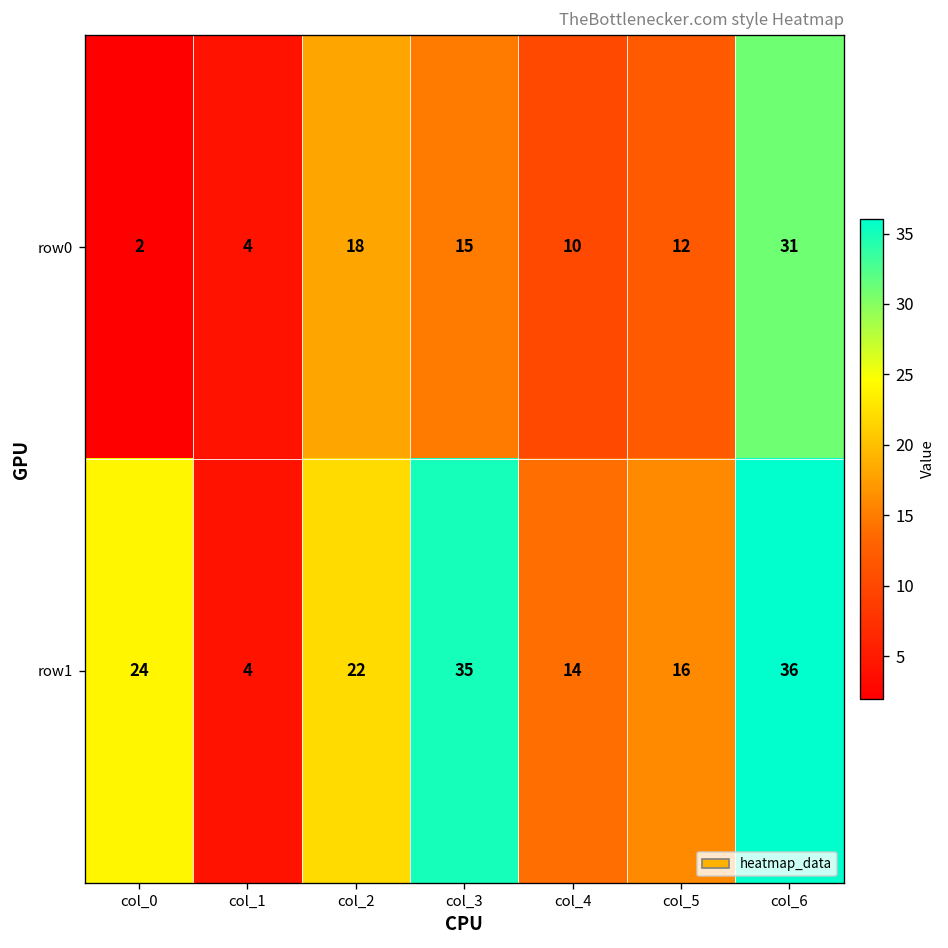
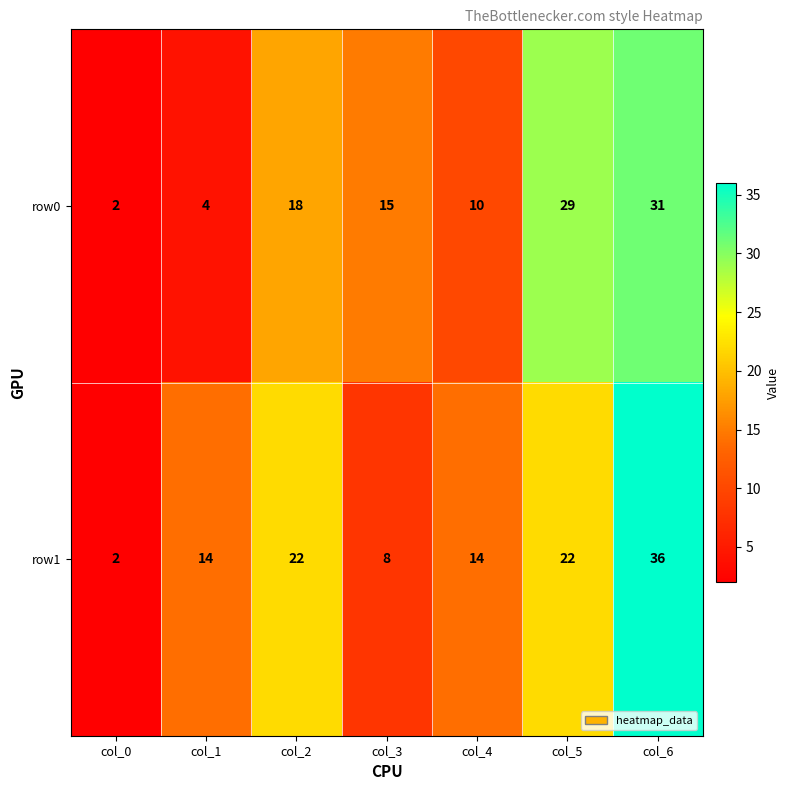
row0, col_5: 12 -> 29
row1, col_0: 24 -> 2
row1, col_1: 4 -> 14
row1, col_3: 35 -> 8
row1, col_5: 16 -> 22
